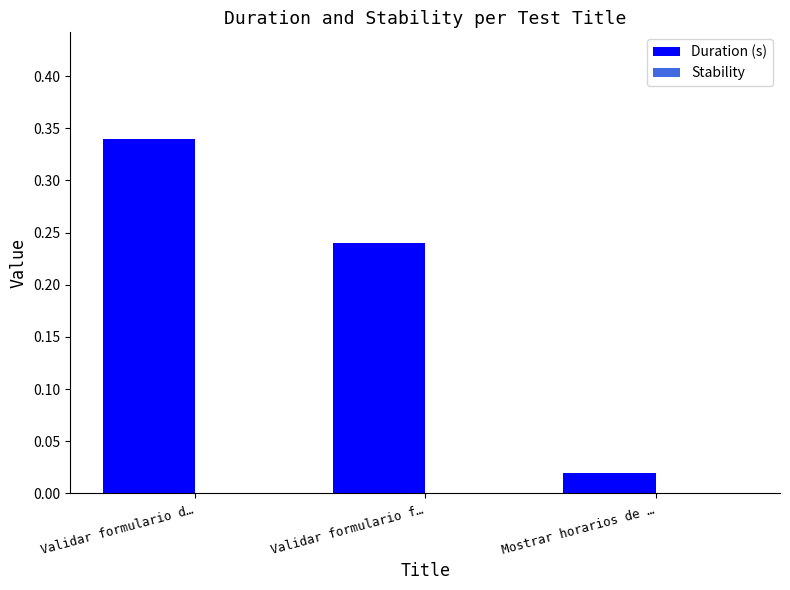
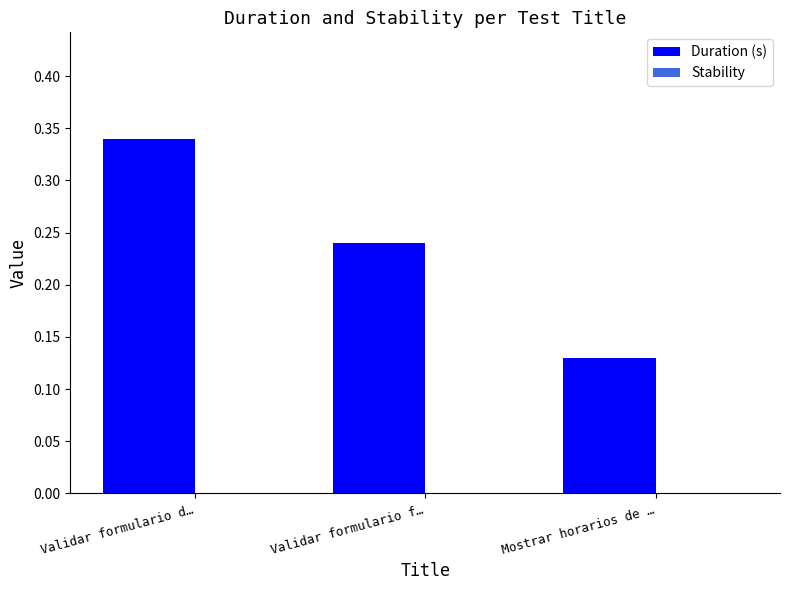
Duration (s), Mostrar horarios de …: 0.02 -> 0.13
